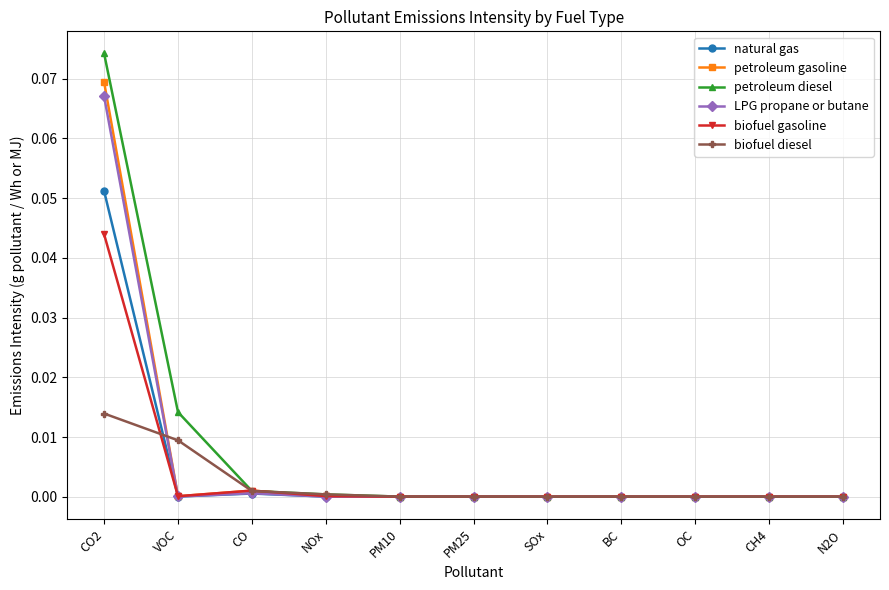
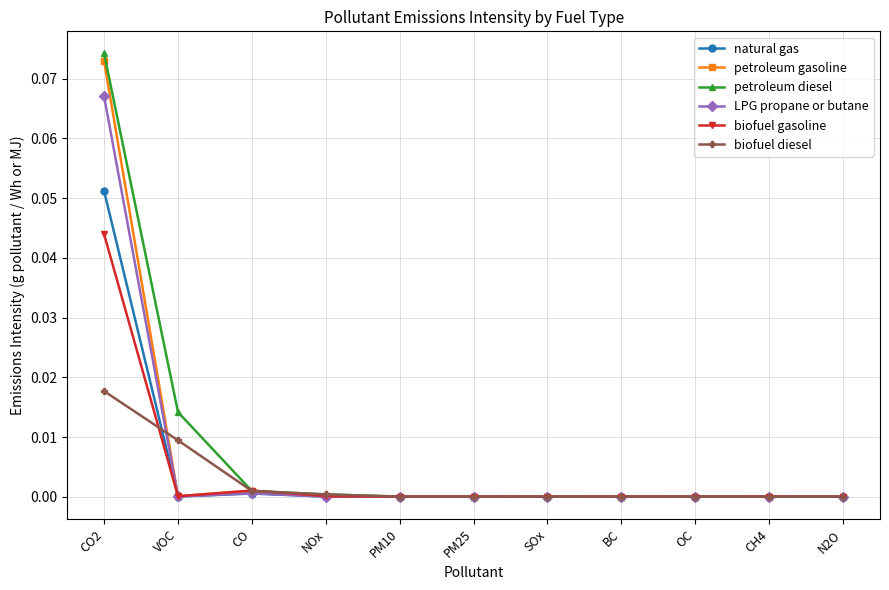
petroleum gasoline, CO2: 0.069 -> 0.073
biofuel diesel, CO2: 0.014 -> 0.018
